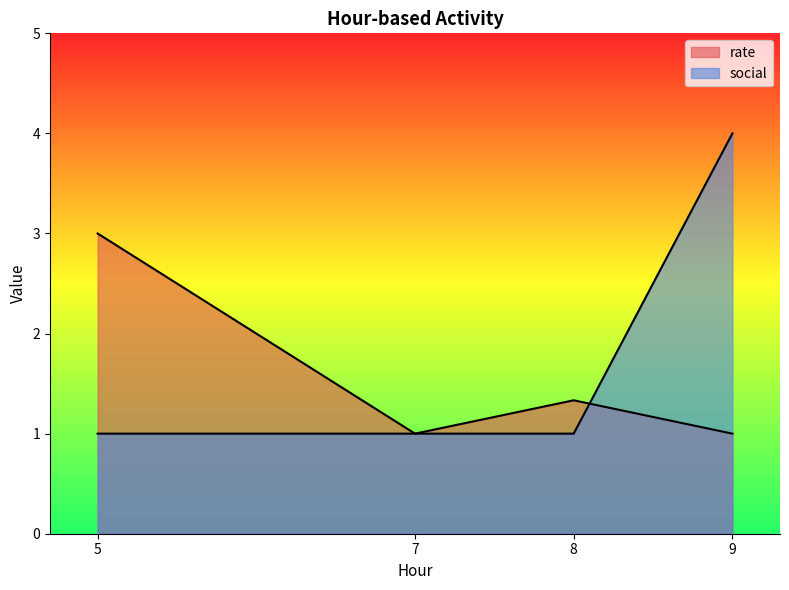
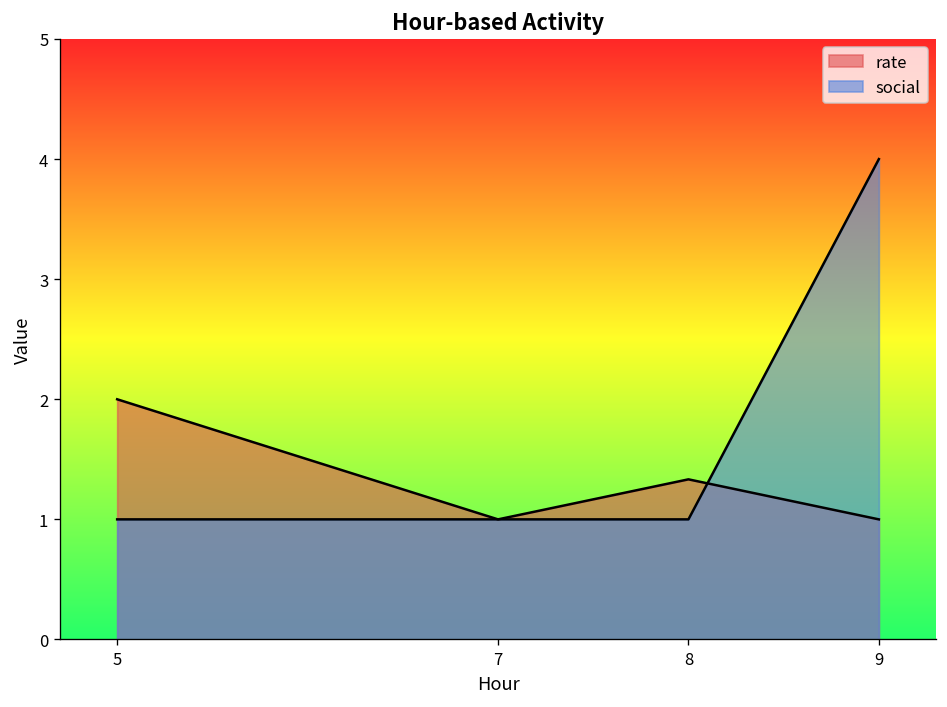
rate, 5: 3 -> 2
